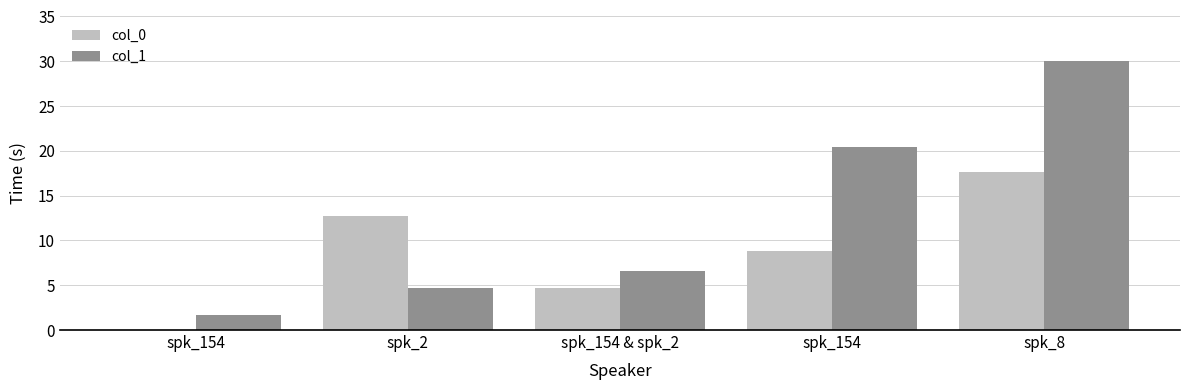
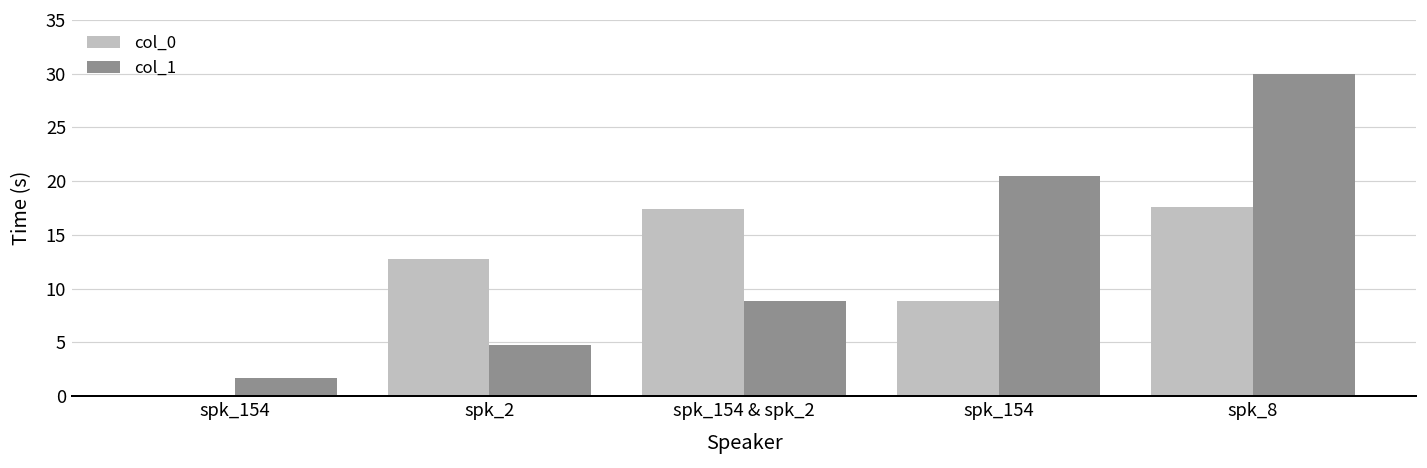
col_0, spk_154 & spk_2: 5 -> 17
col_1, spk_154 & spk_2: 7 -> 9
